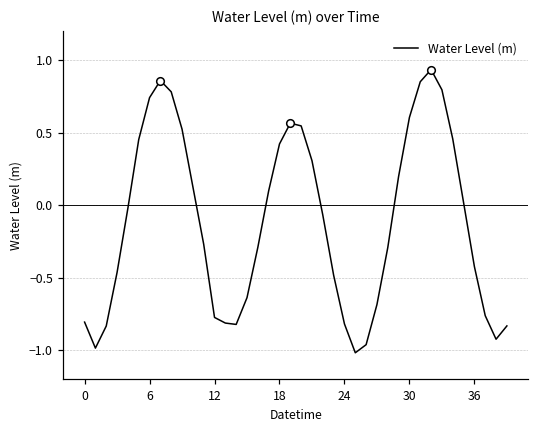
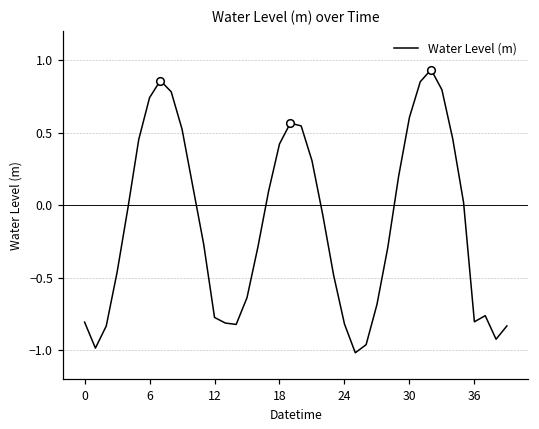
Water Level (m), 36: -0.42 -> -0.80
